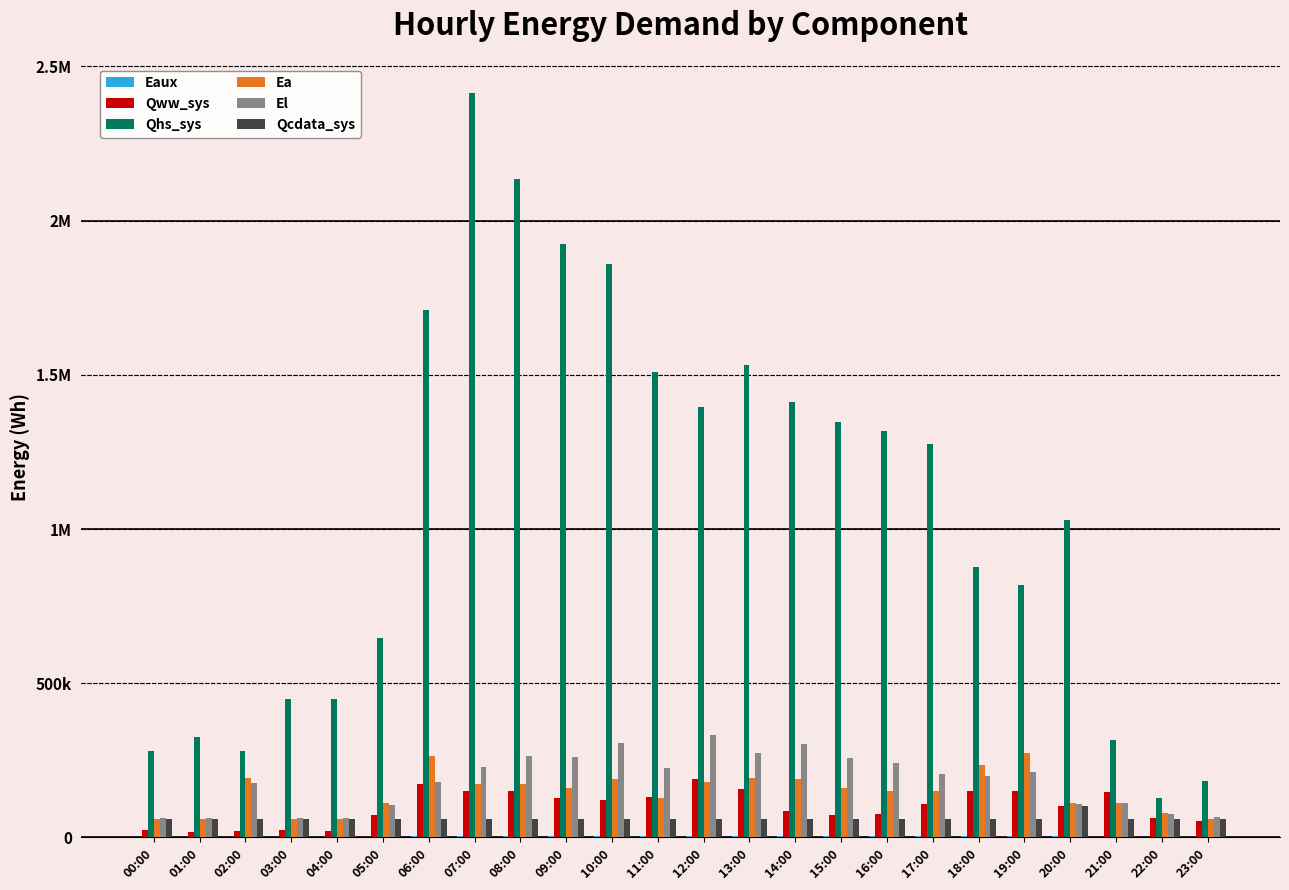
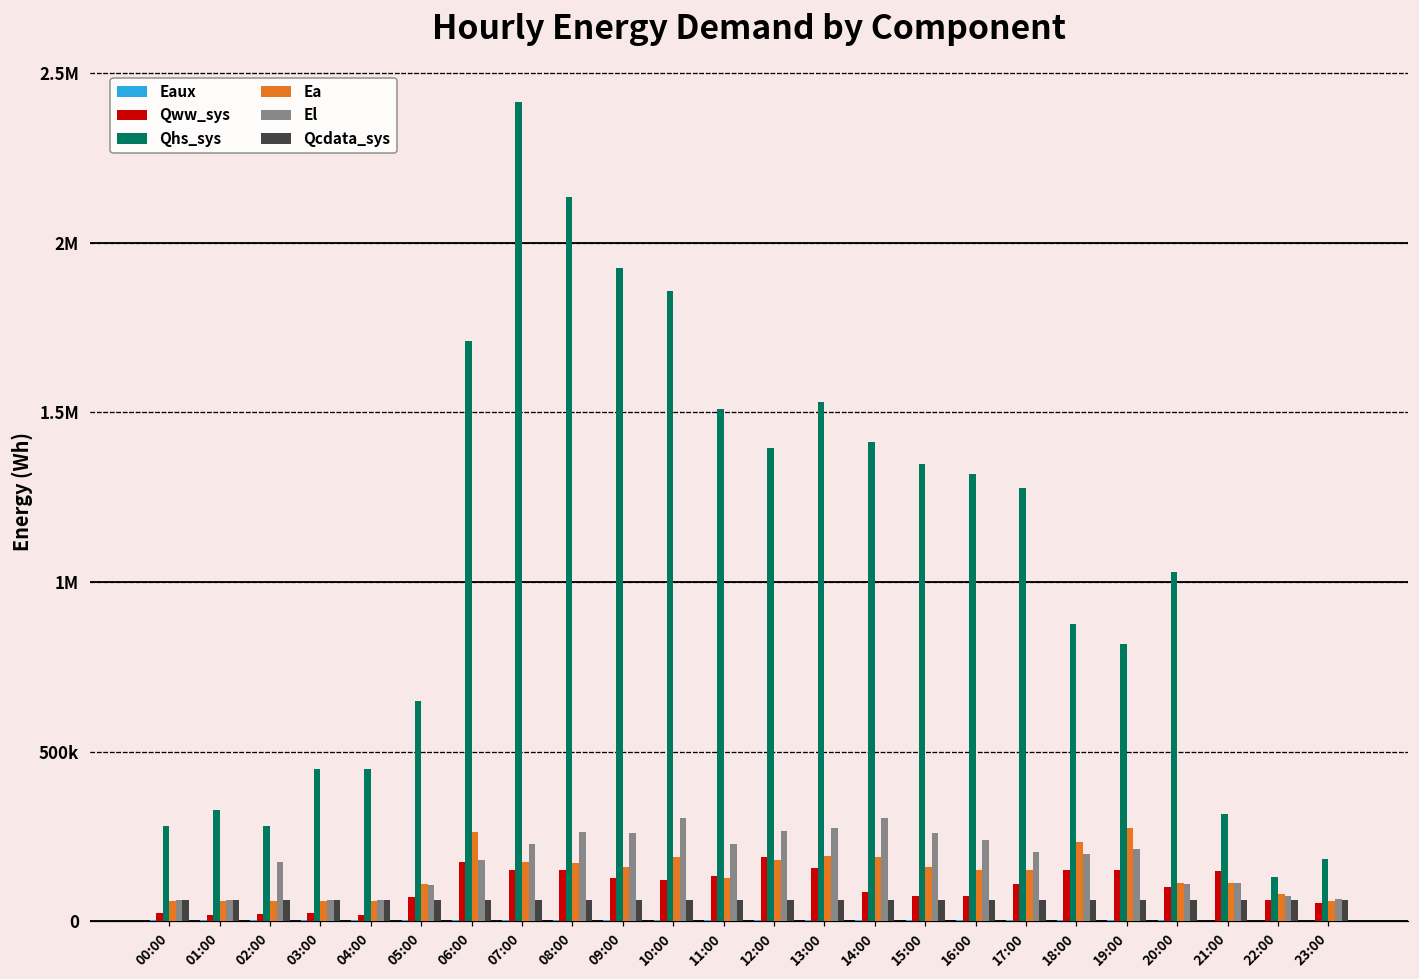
Ea, 02:00: 190000 -> 60000
El, 12:00: 330000 -> 270000
Qcdata_sys, 20:00: 100000 -> 60000
